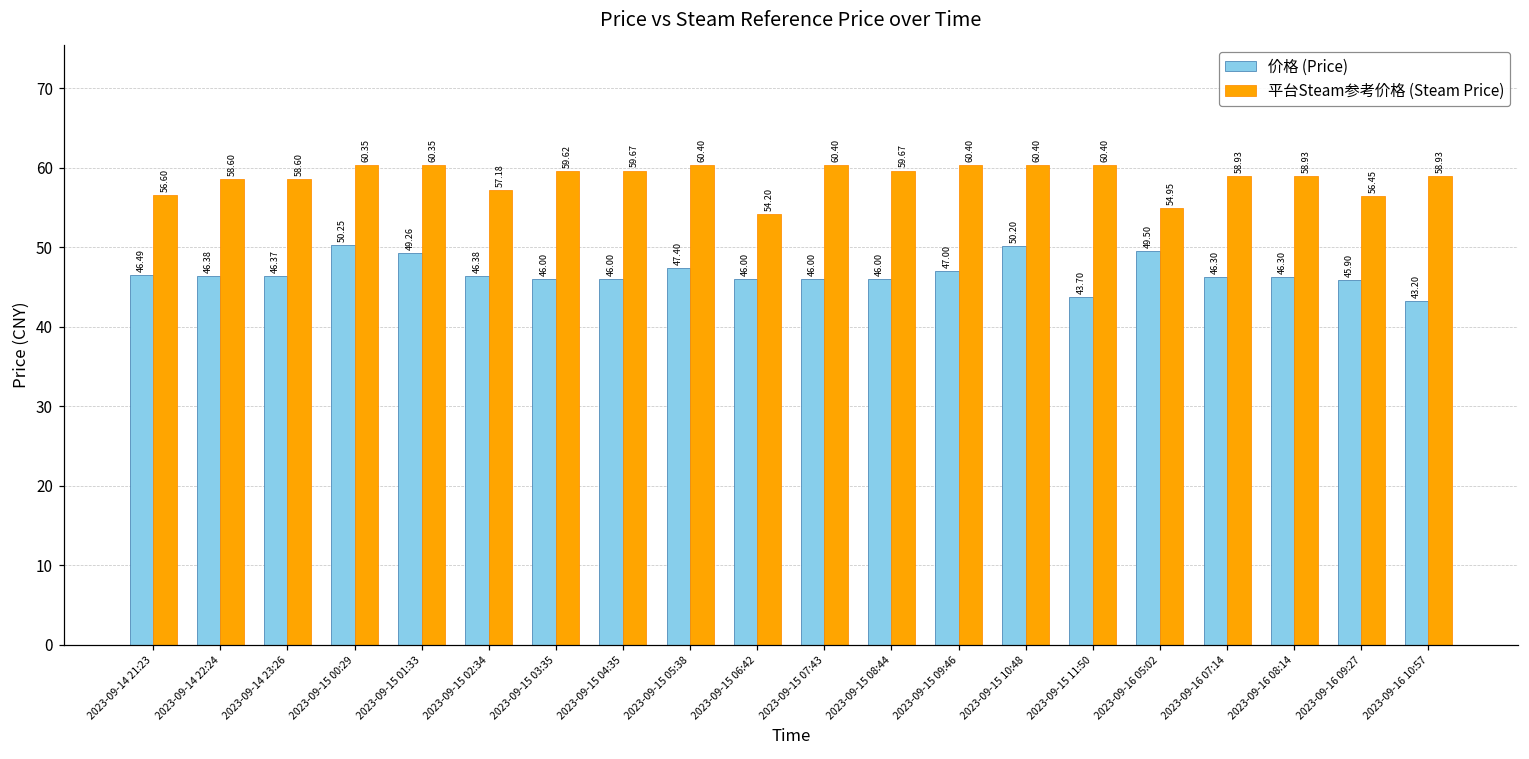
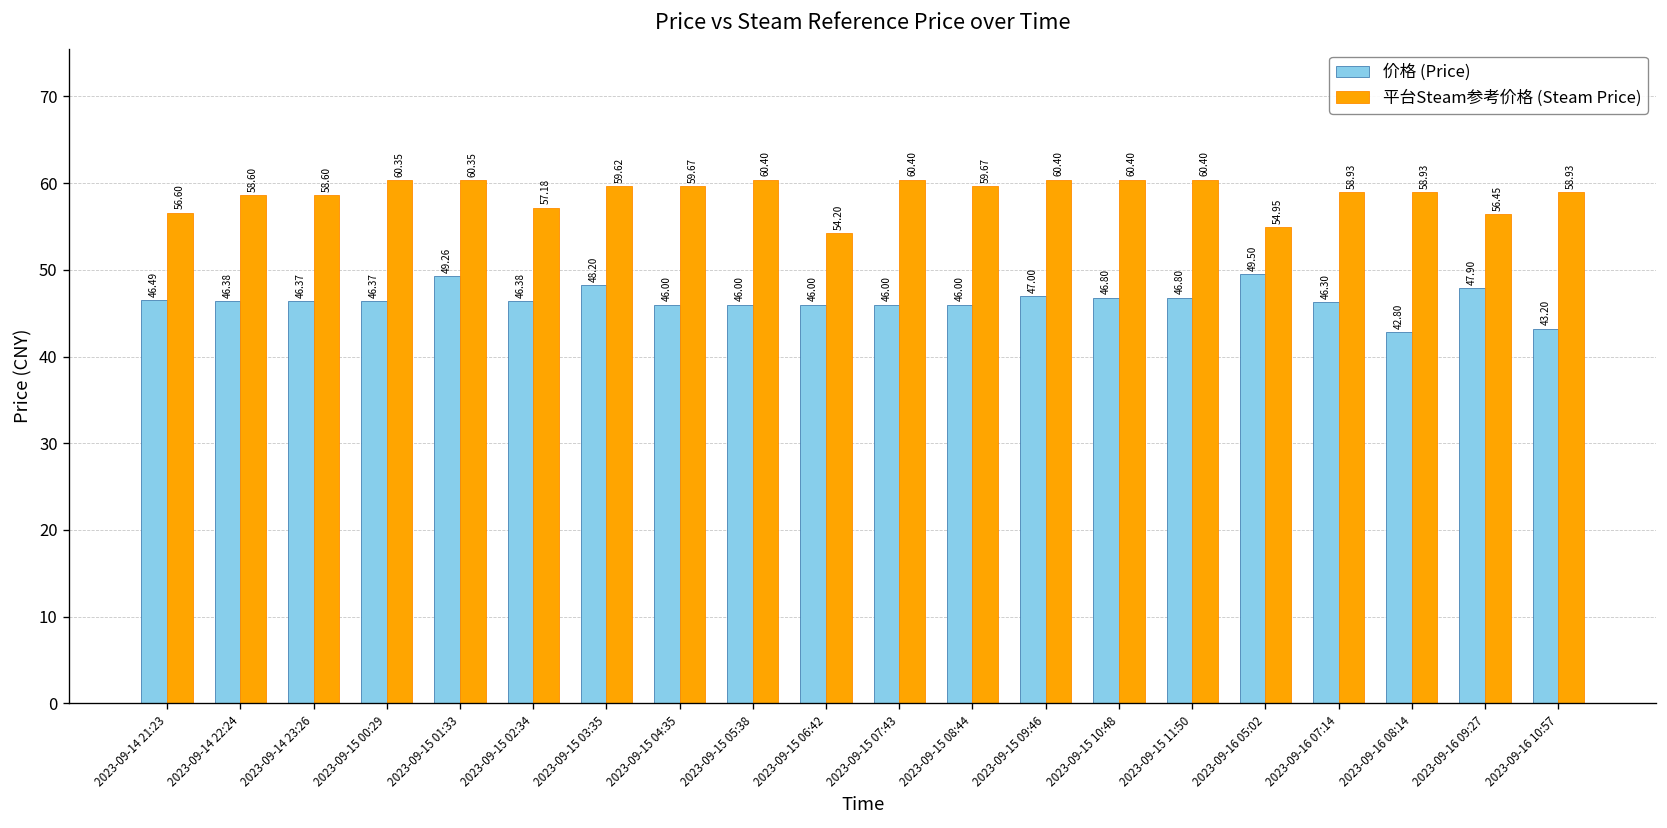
价格 (Price), 2023-09-15 00:29: 50.25 -> 46.37
价格 (Price), 2023-09-15 03:35: 46.00 -> 48.20
价格 (Price), 2023-09-15 05:38: 47.40 -> 46.00
价格 (Price), 2023-09-15 10:48: 50.20 -> 46.80
价格 (Price), 2023-09-15 11:50: 43.70 -> 46.80
价格 (Price), 2023-09-16 08:14: 46.30 -> 42.80
价格 (Price), 2023-09-16 09:27: 45.90 -> 47.90
